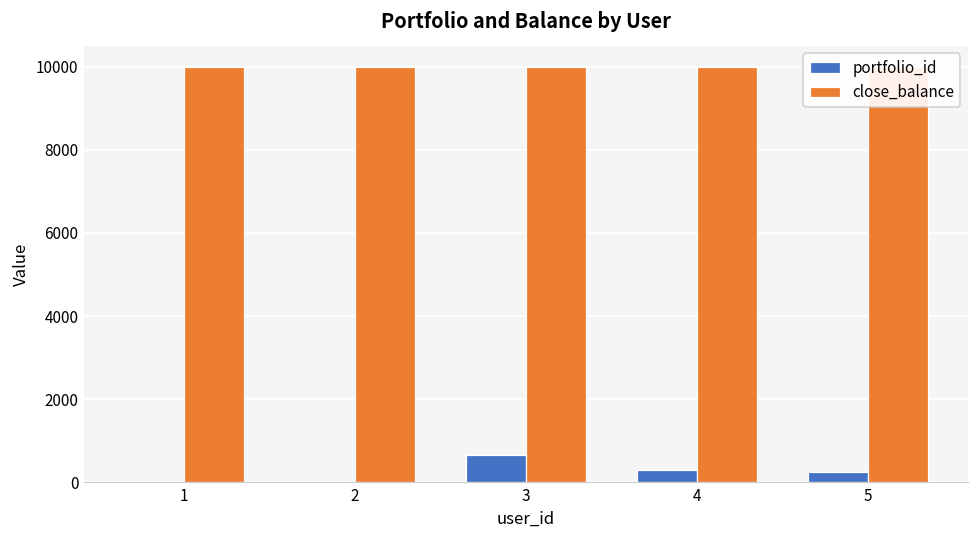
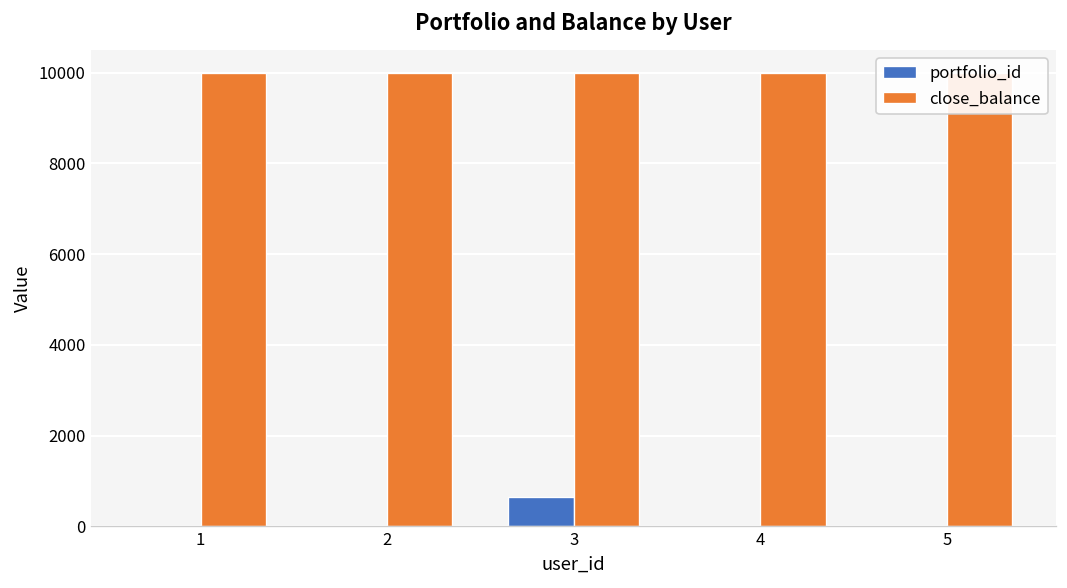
portfolio_id, 4: 300 -> 0
portfolio_id, 5: 200 -> 0
